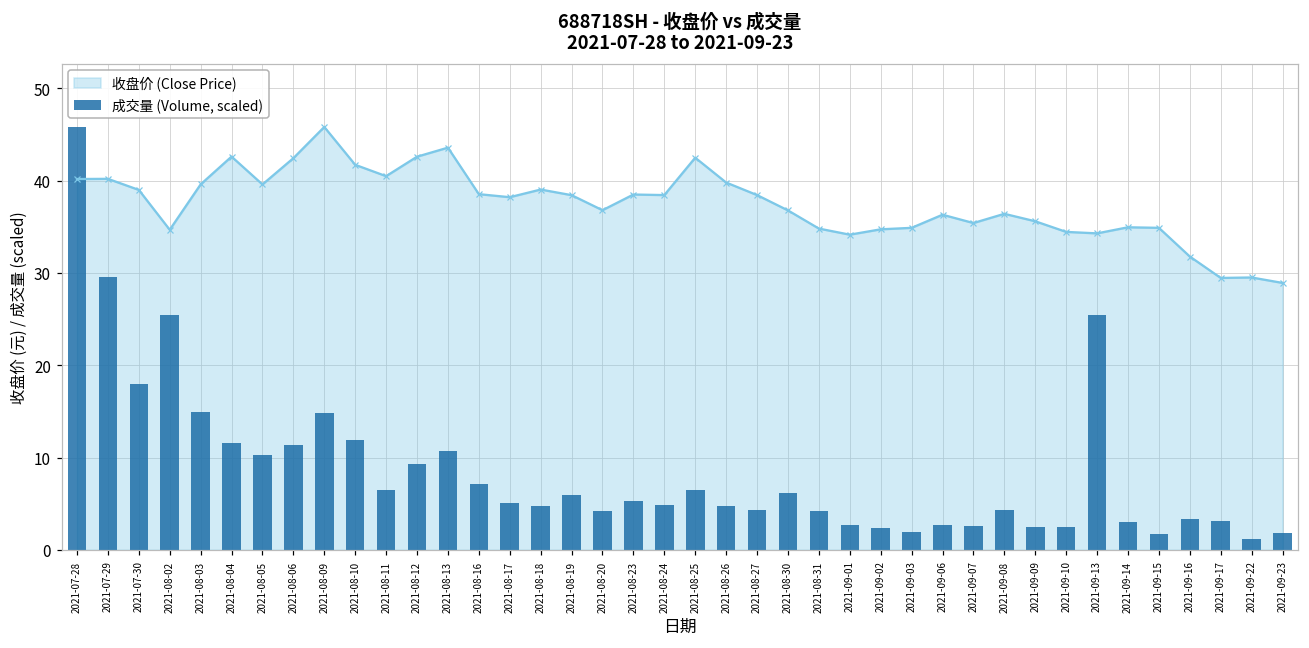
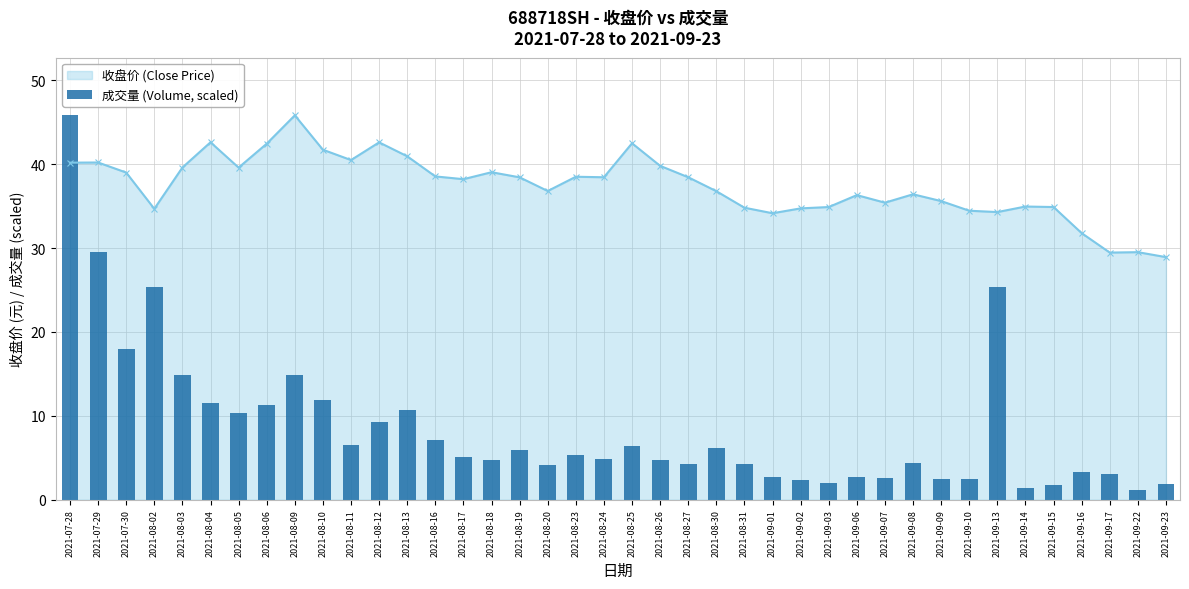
收盘价 (Close Price), 2021-08-13: 44 -> 41
成交量 (Volume, scaled), 2021-09-14: 3 -> 1
